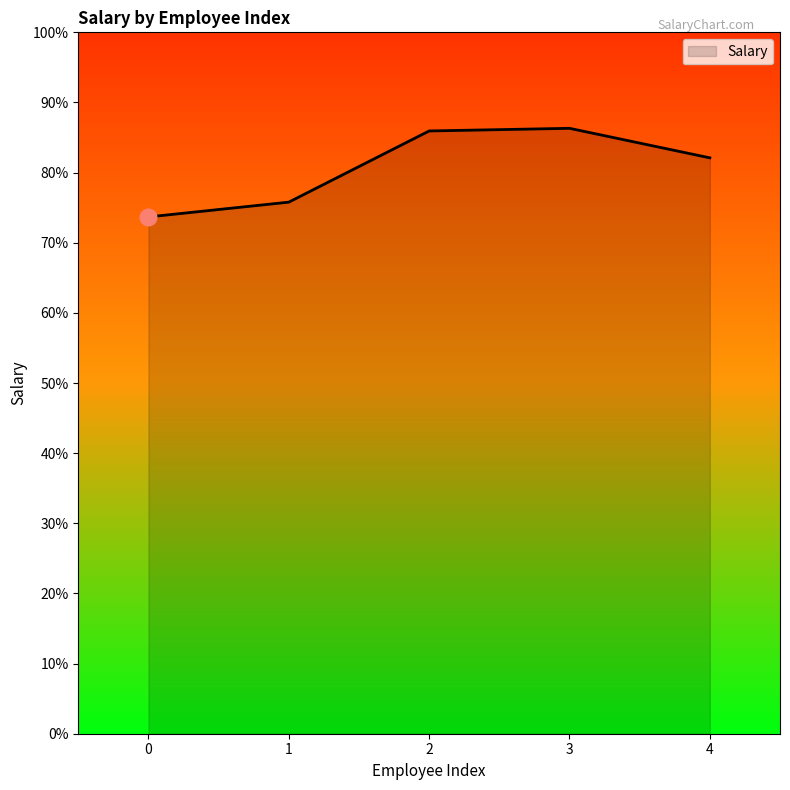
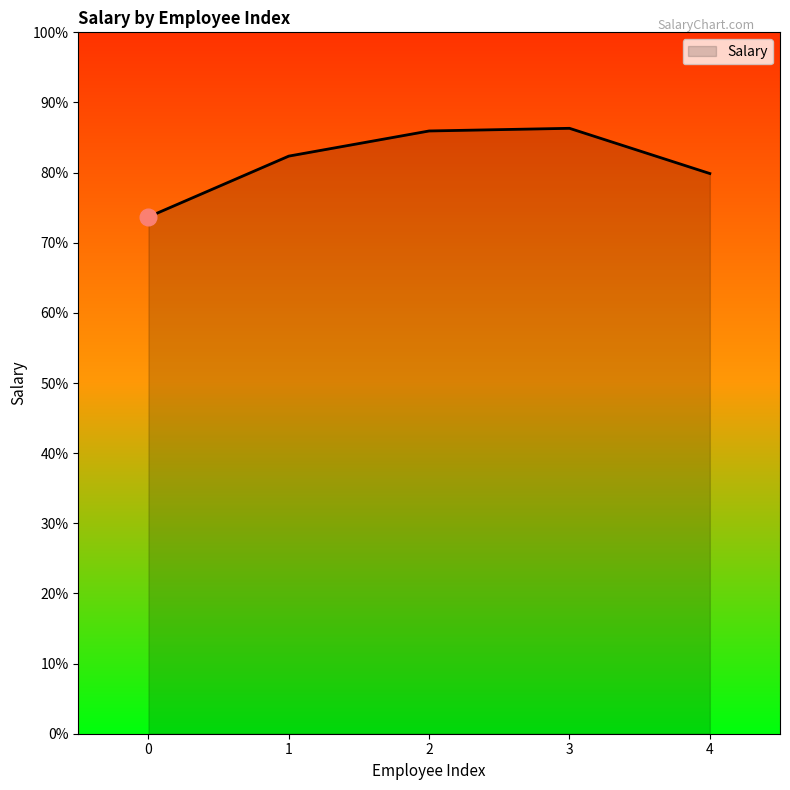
Salary, 1: 76% -> 82%
Salary, 4: 82% -> 80%
